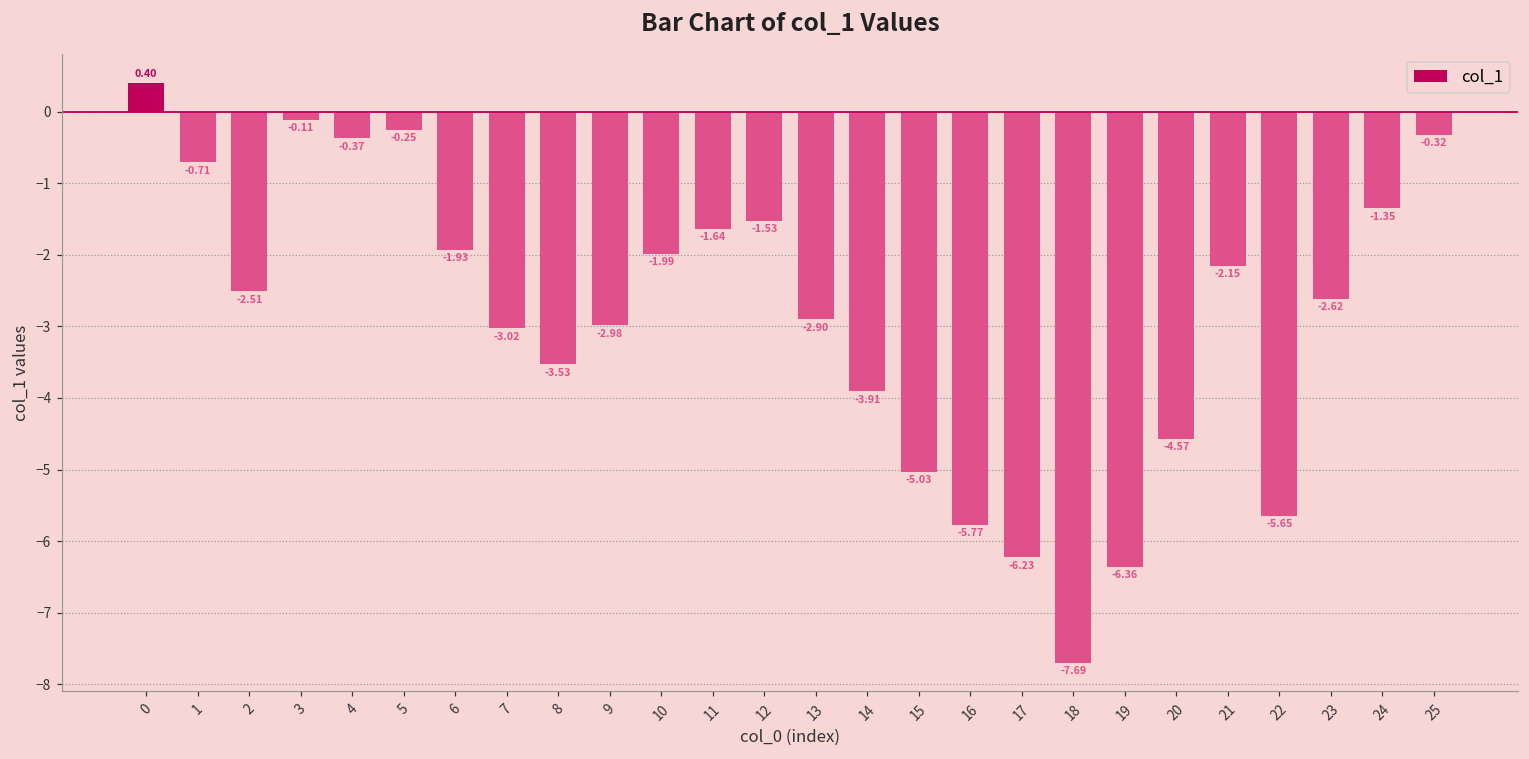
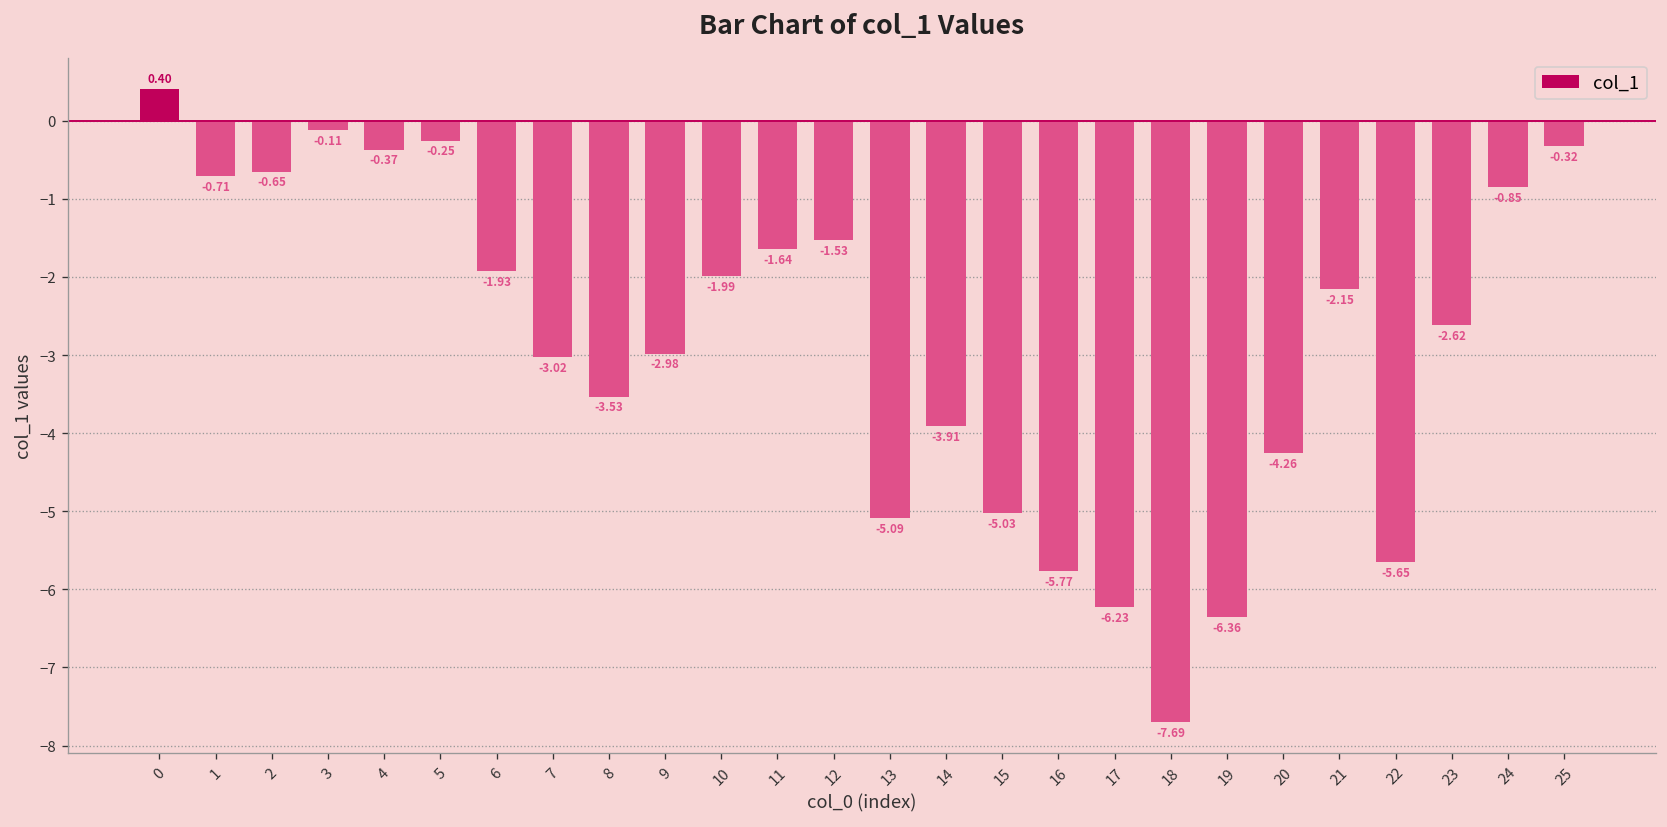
2: -2.51 -> -0.65
13: -2.90 -> -5.09
20: -4.57 -> -4.26
24: -1.35 -> -0.85
